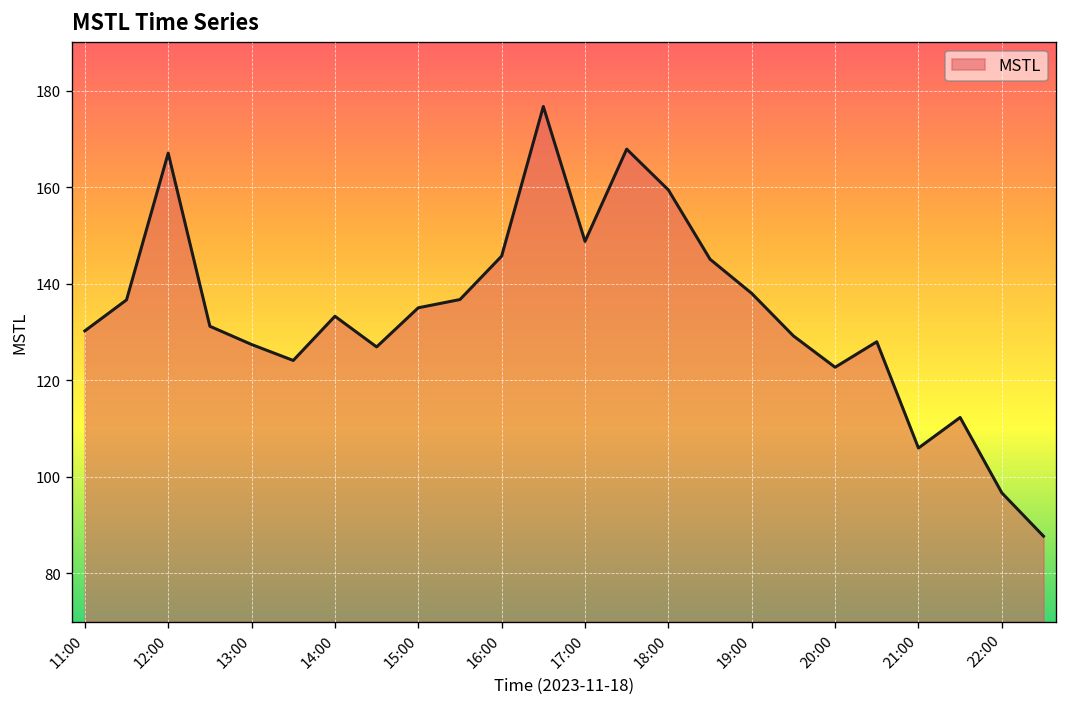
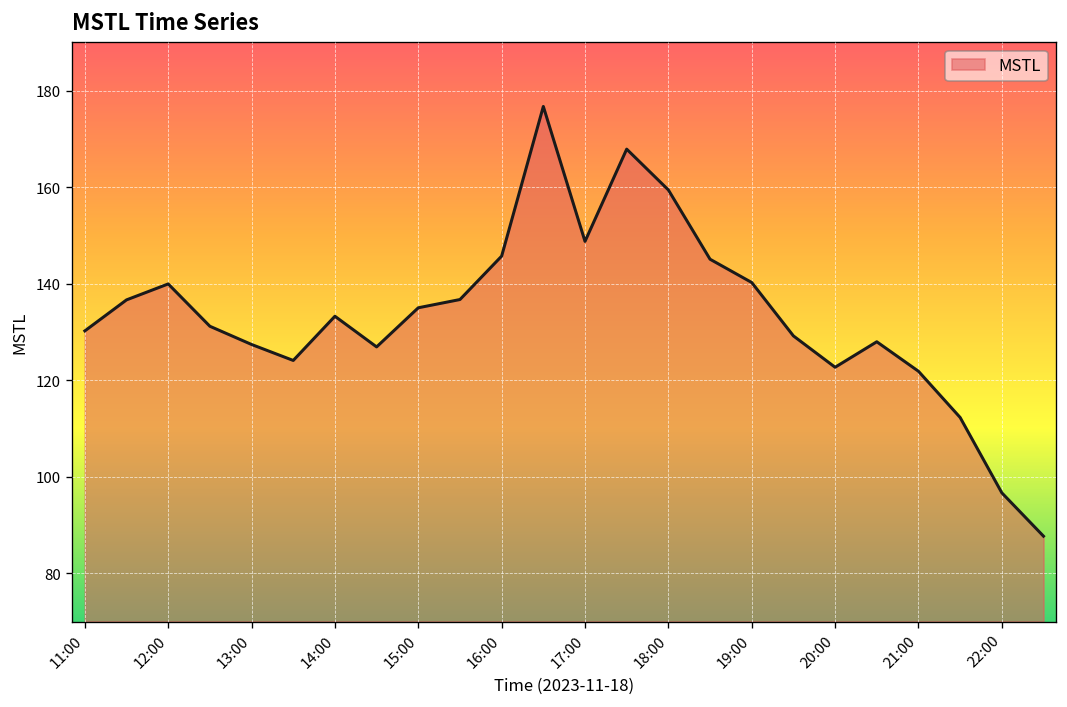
12:00: 167 -> 140
19:00: 138 -> 140
21:00: 106 -> 122
